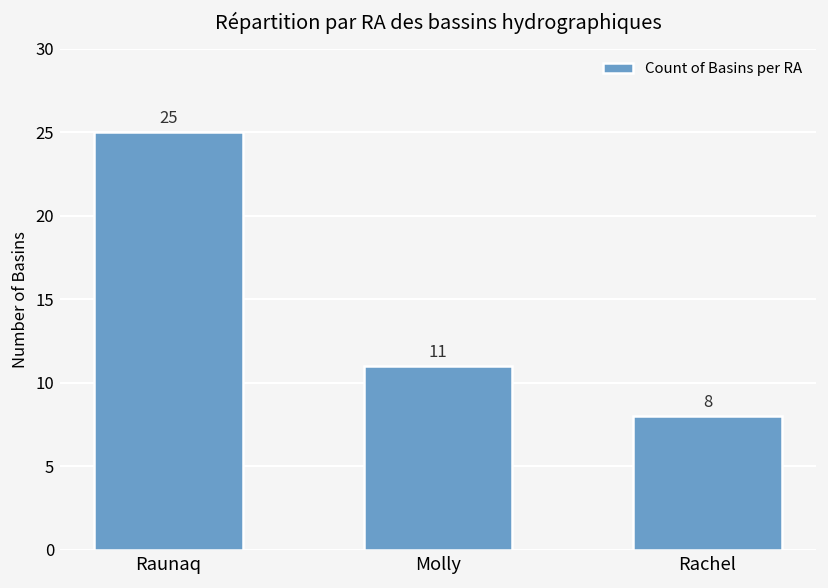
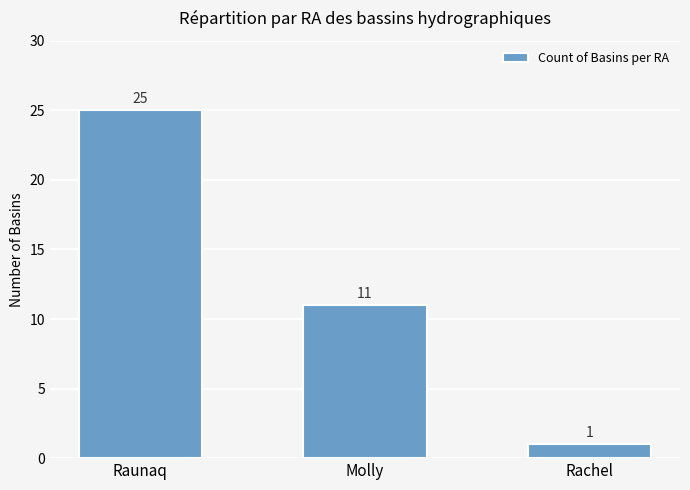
Rachel: 8 -> 1
